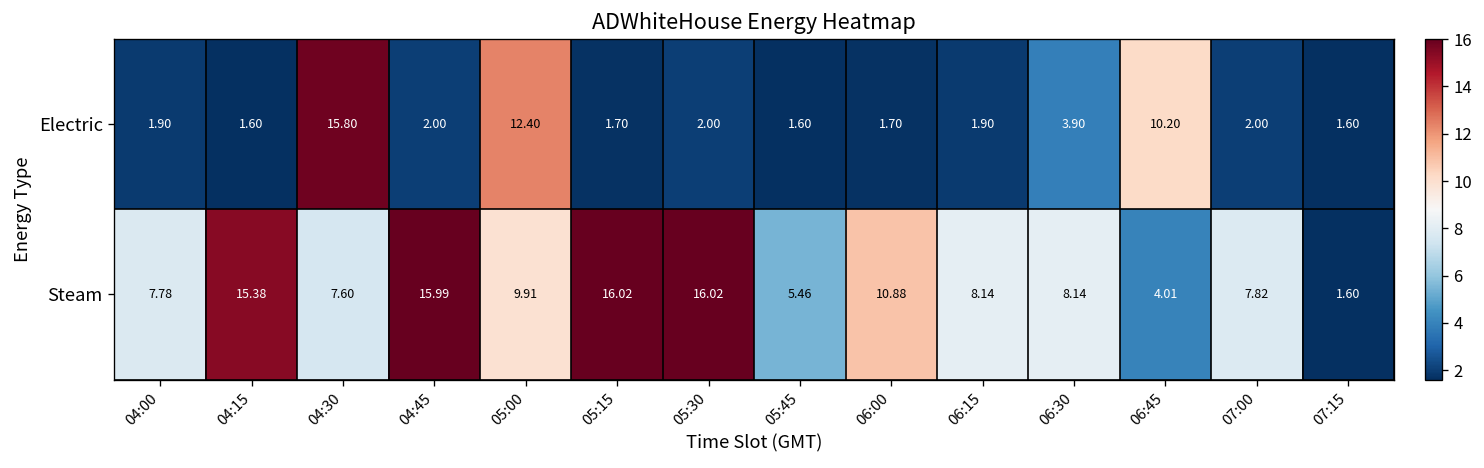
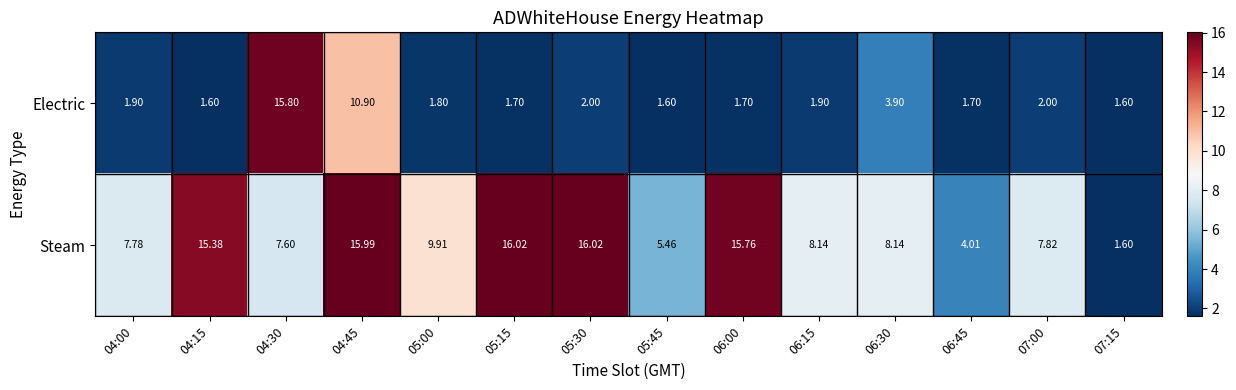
Electric, 04:45: 2.00 -> 10.90
Electric, 05:00: 12.40 -> 1.80
Electric, 06:45: 10.20 -> 1.70
Steam, 06:00: 10.88 -> 15.76
